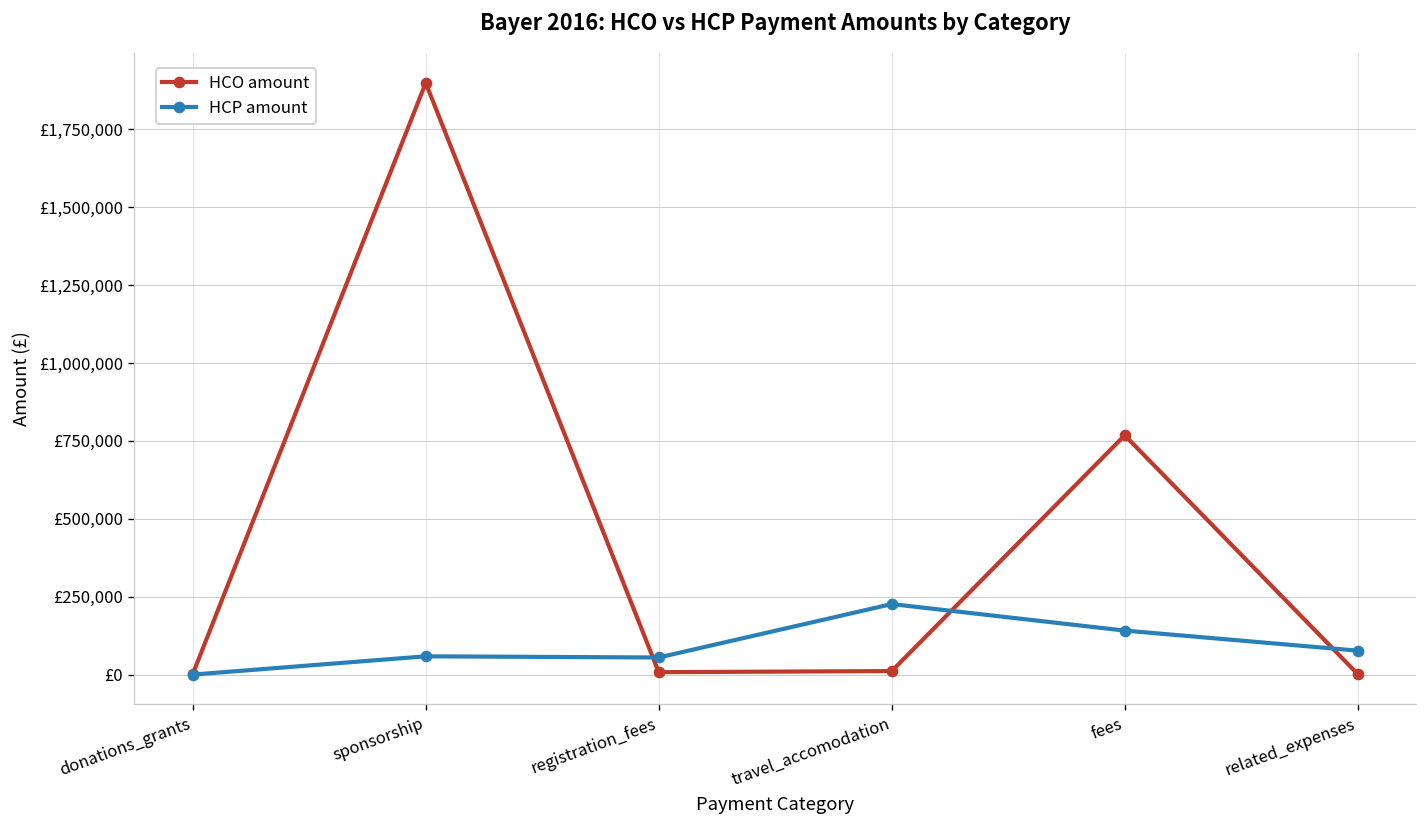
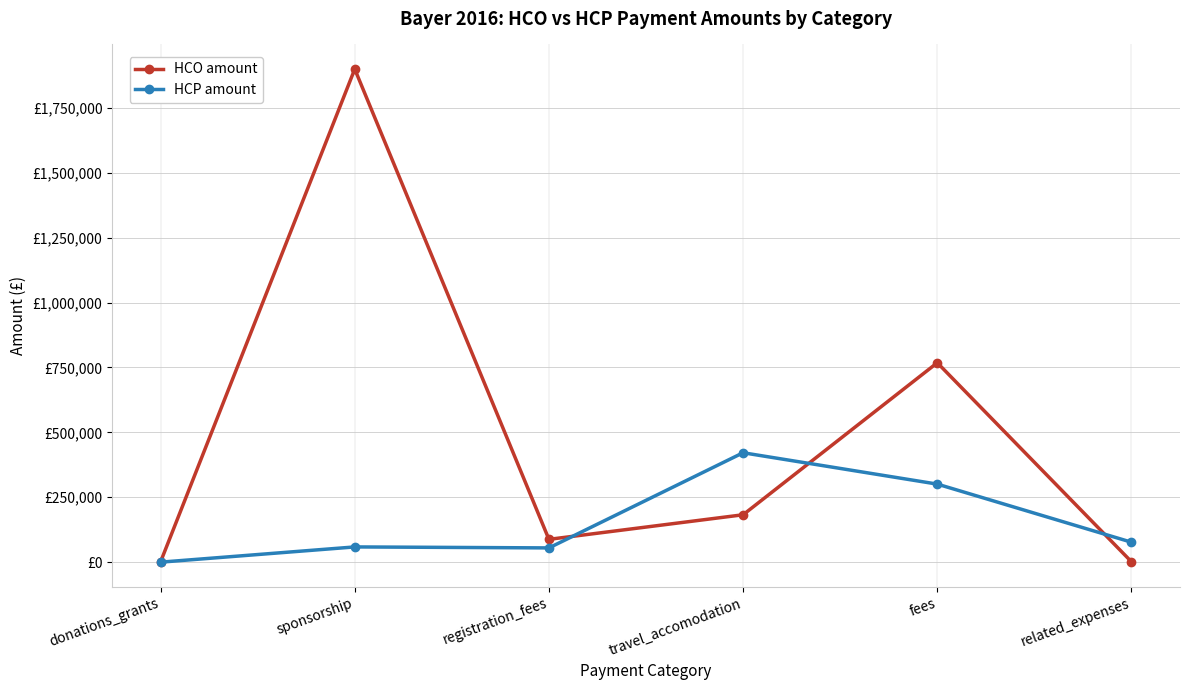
HCO amount, registration_fees: £10,000 -> £90,000
HCO amount, travel_accomodation: £10,000 -> £180,000
HCP amount, travel_accomodation: £230,000 -> £420,000
HCP amount, fees: £140,000 -> £300,000
